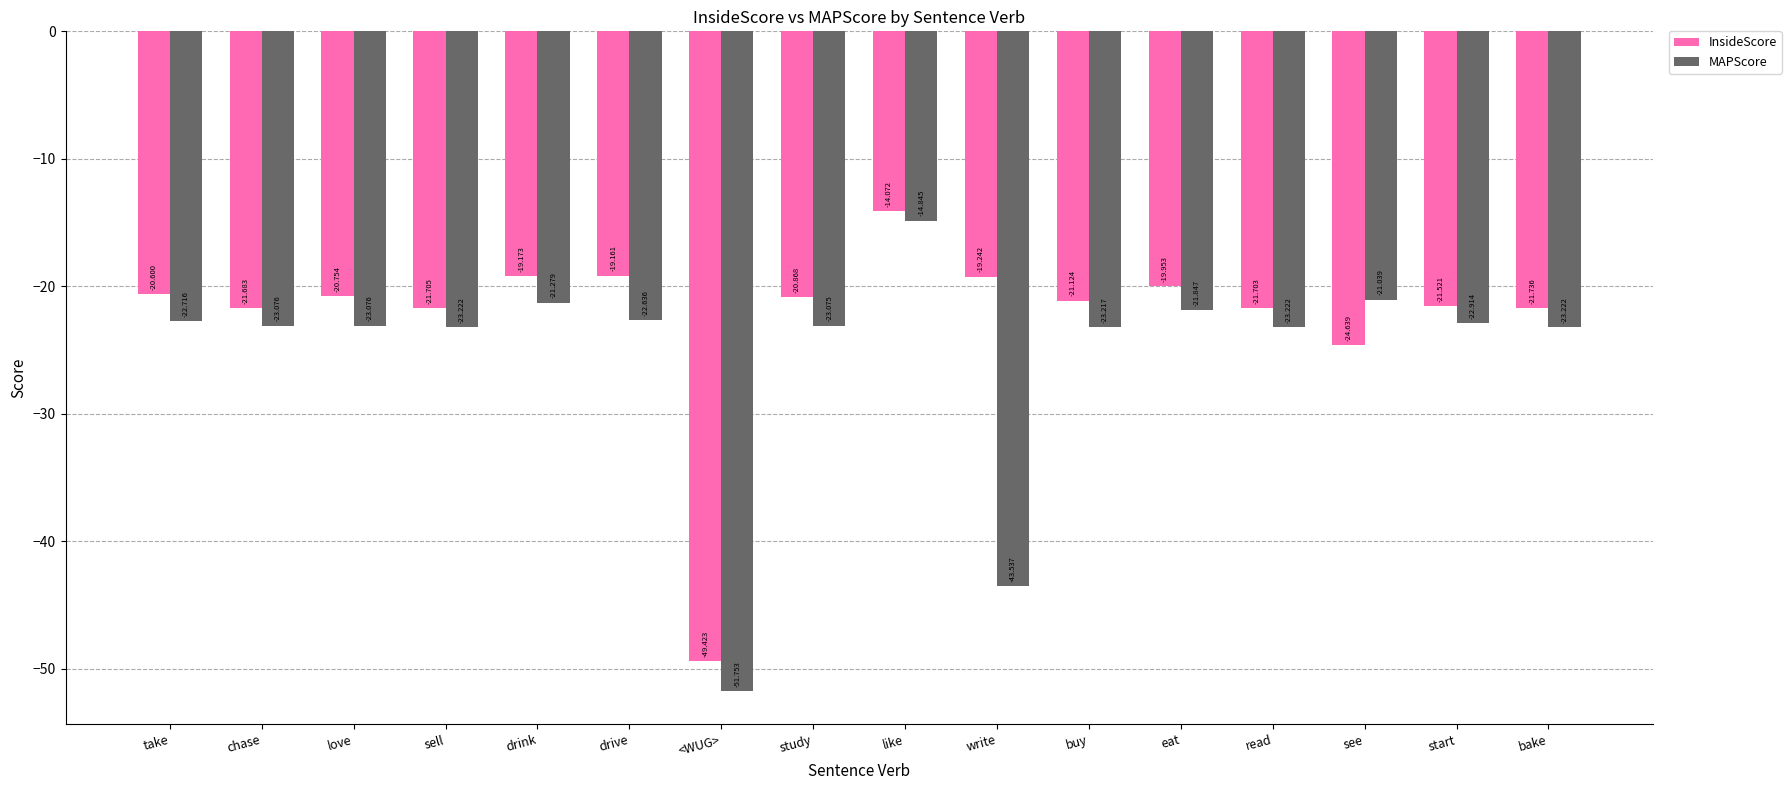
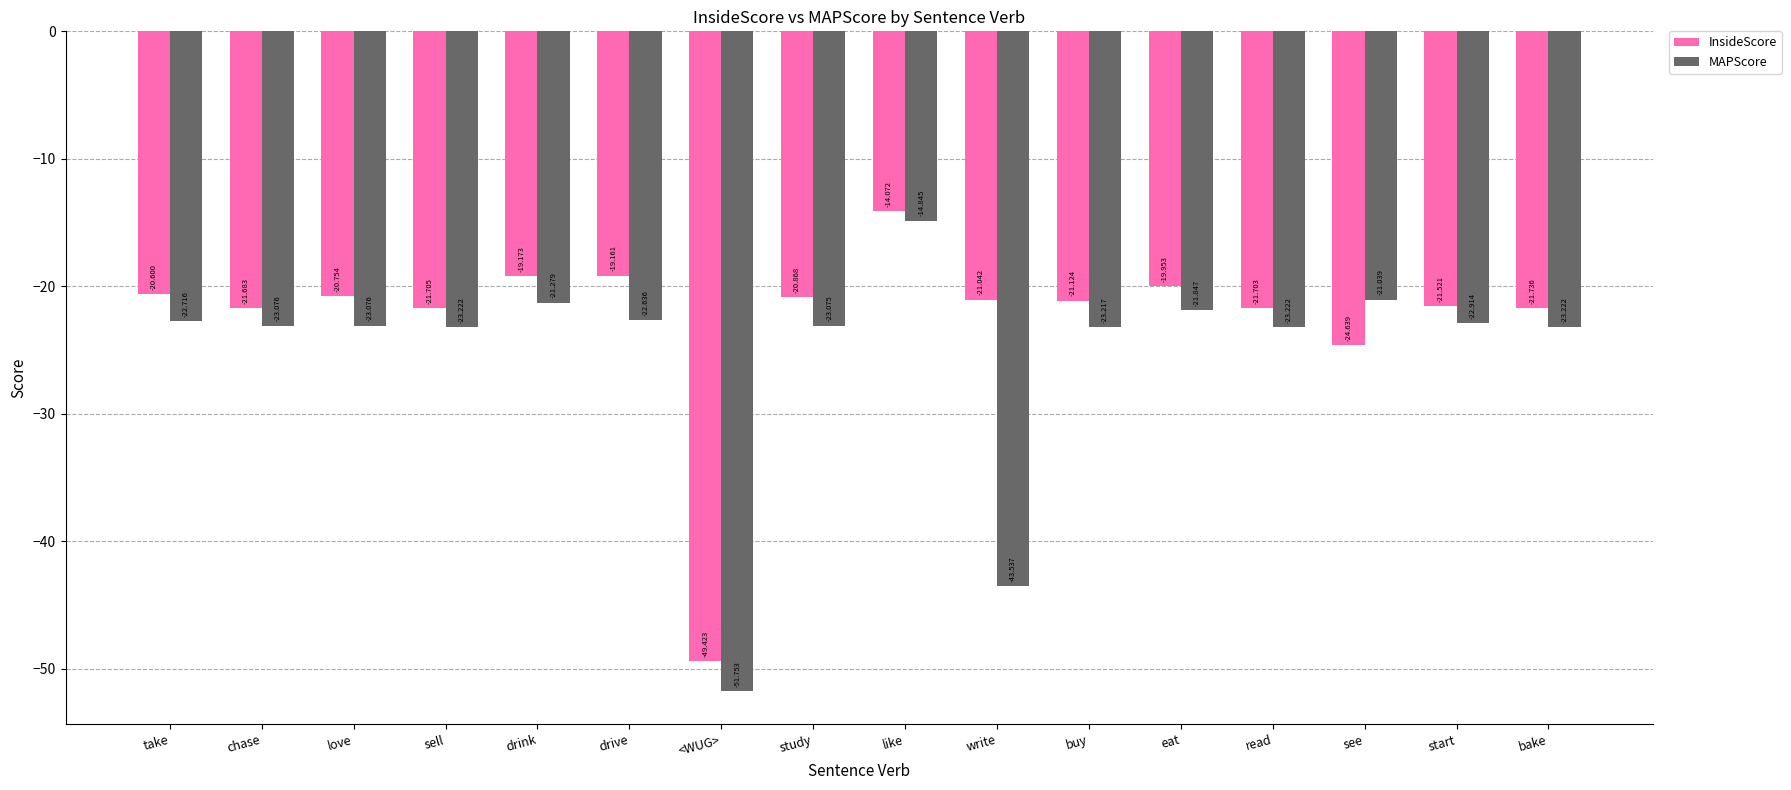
InsideScore, write: -19.242 -> -21.042
